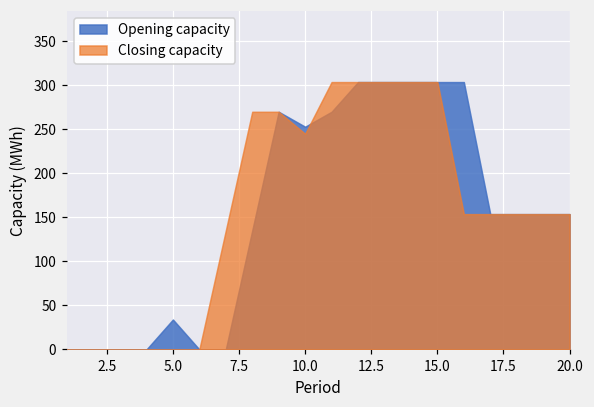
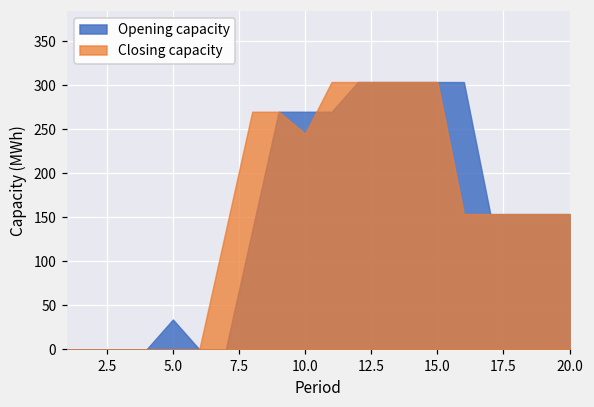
Opening capacity, 10.0: 250 -> 270
